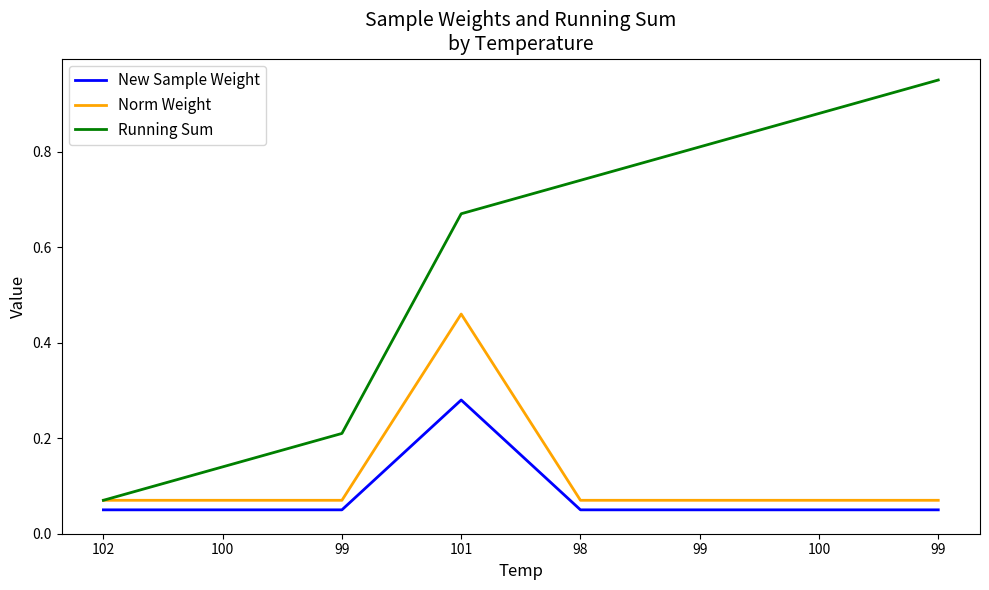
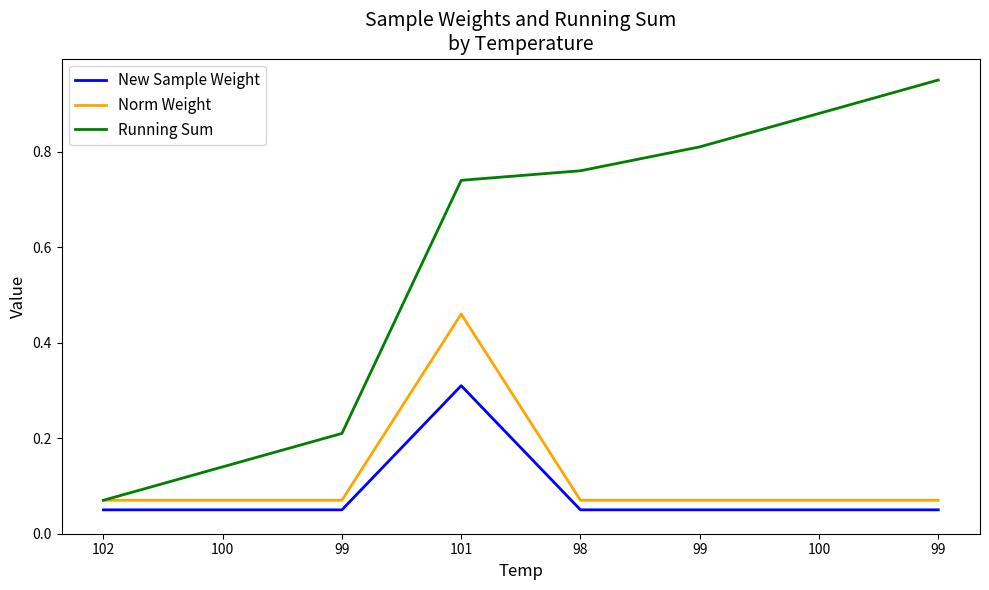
New Sample Weight, 101: 0.28 -> 0.31
Running Sum, 101: 0.67 -> 0.74
Running Sum, 98: 0.74 -> 0.76
